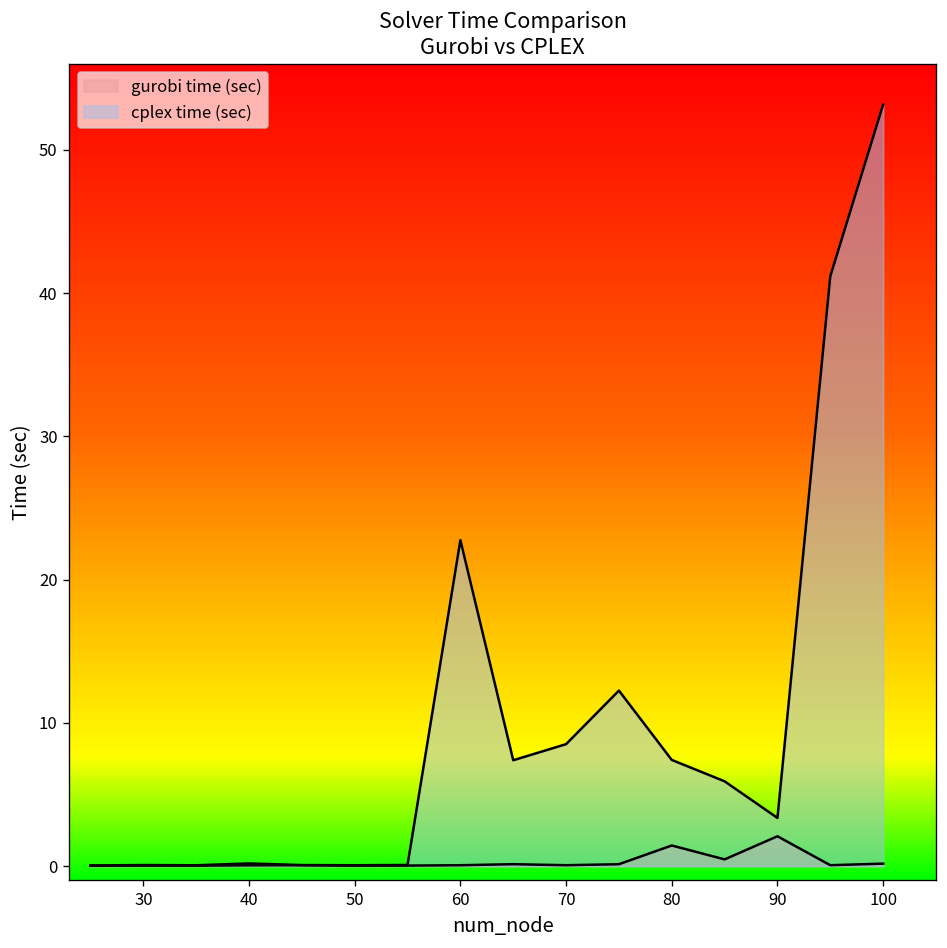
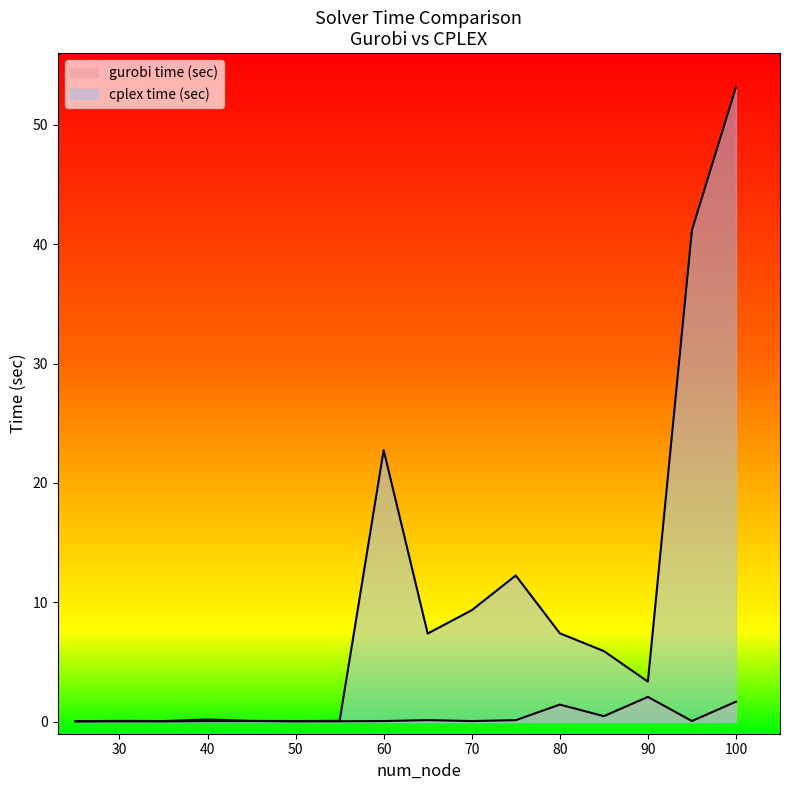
cplex time (sec), 70: 8.5 -> 9.3
gurobi time (sec), 100: 0.2 -> 1.7
